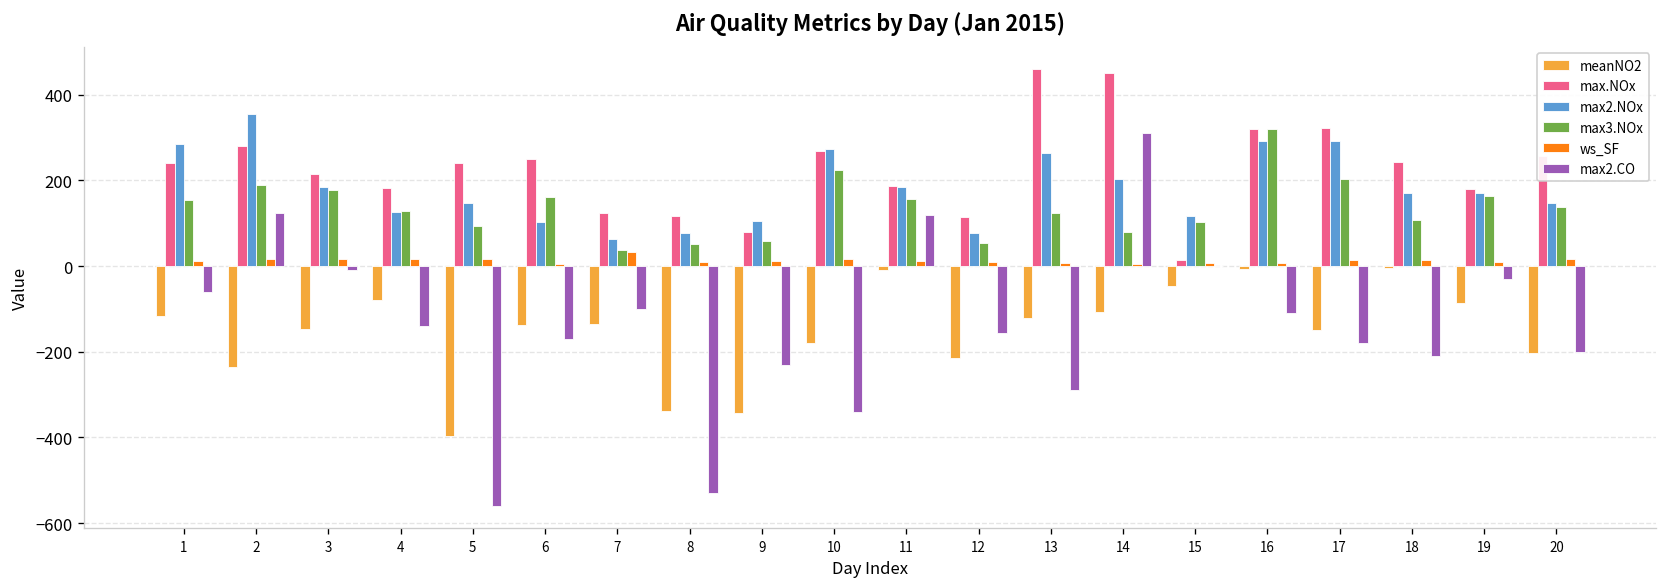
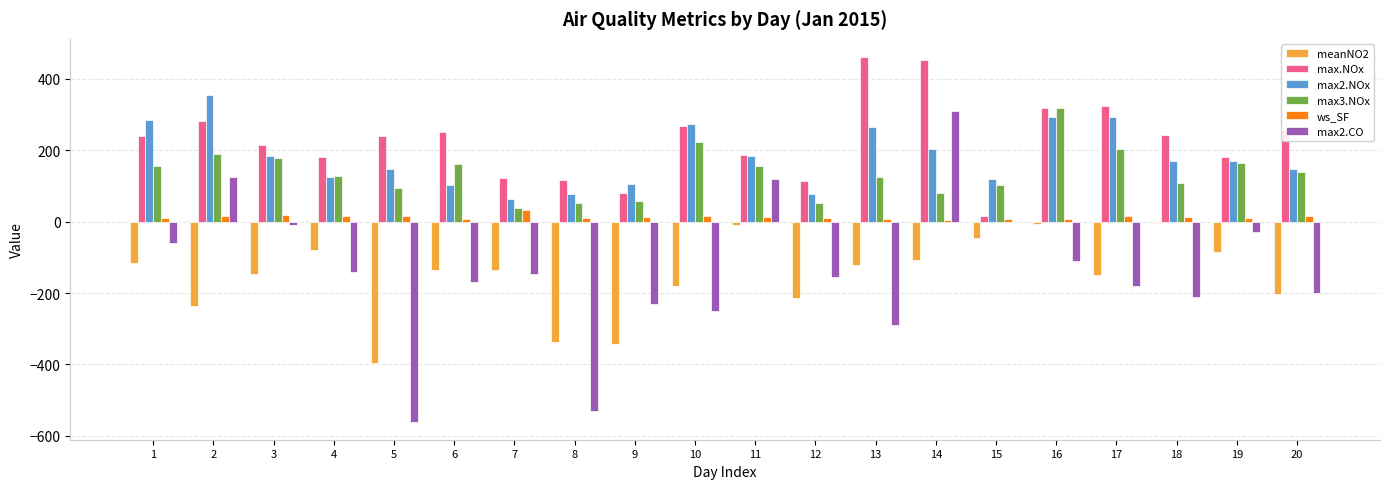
max2.CO, 7: -100 -> -150
max2.CO, 10: -340 -> -250
